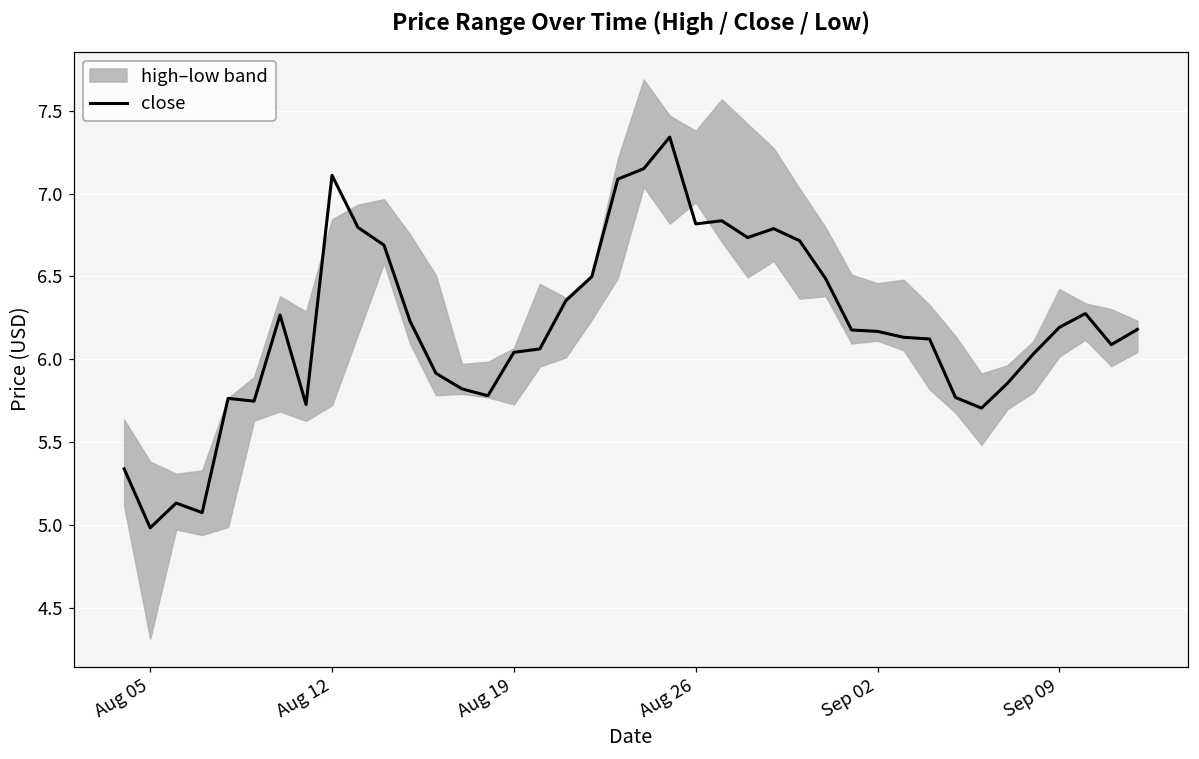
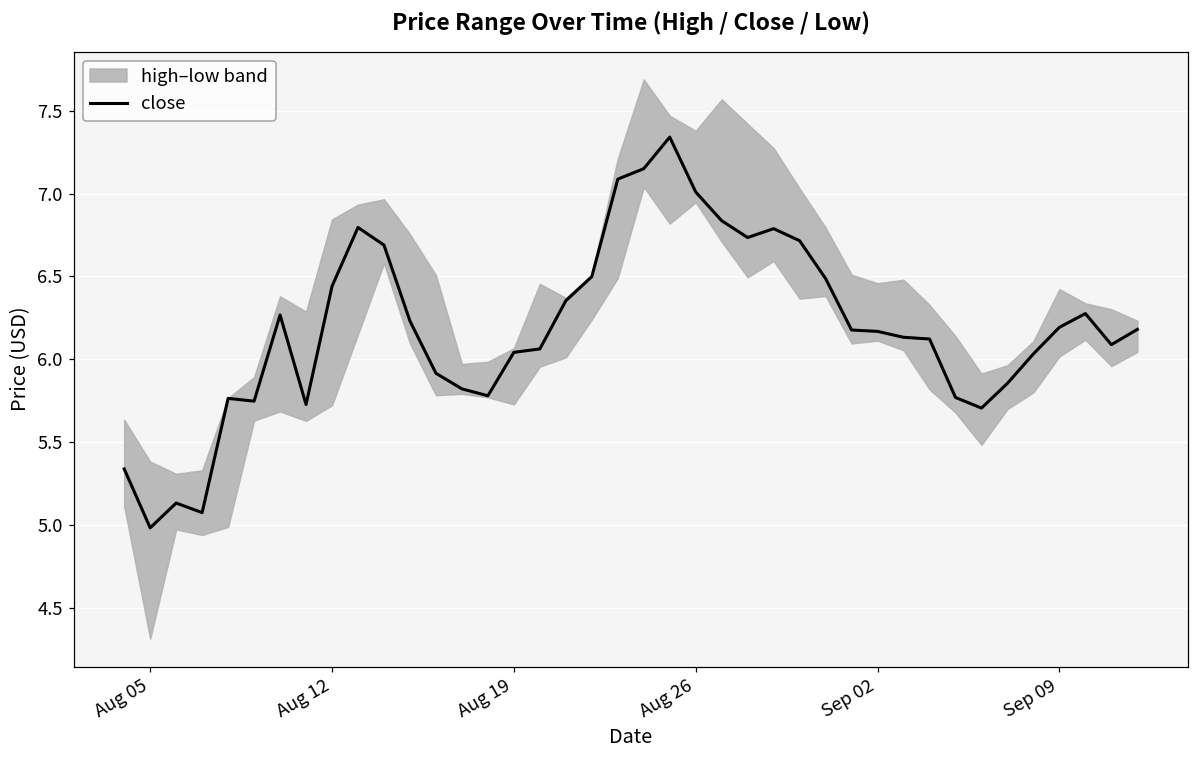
close, Aug 12: 7.11 -> 6.44
close, Aug 26: 6.82 -> 7.01
